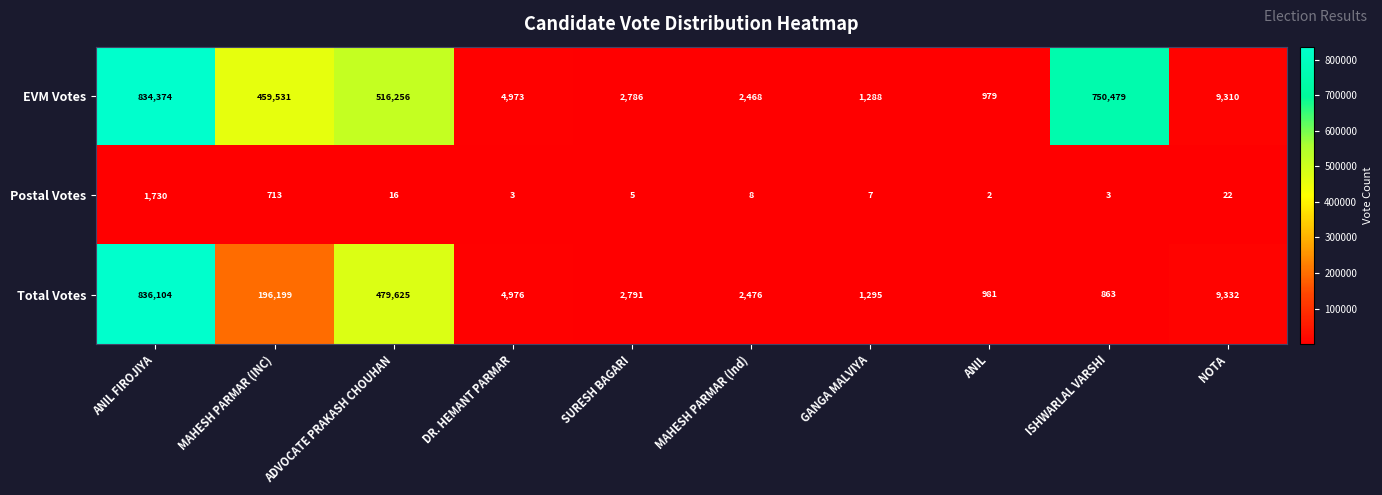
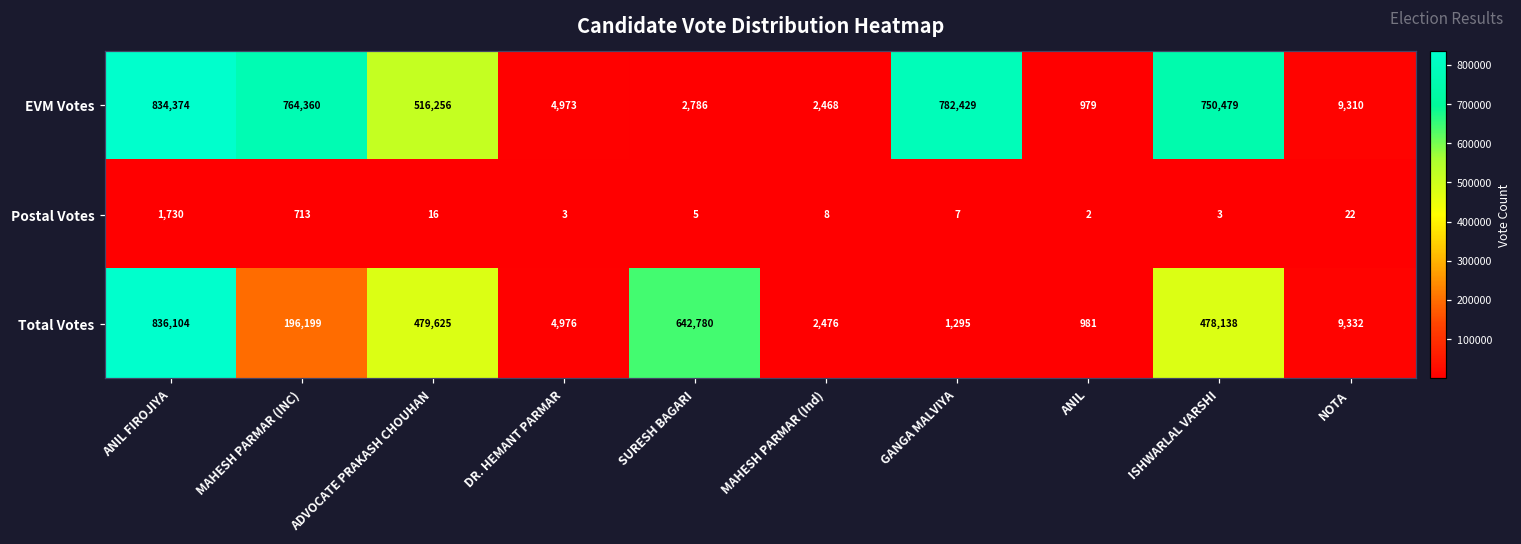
EVM Votes, MAHESH PARMAR (INC): 459,531 -> 764,360
EVM Votes, GANGA MALVIYA: 1,288 -> 782,429
Total Votes, SURESH BAGARI: 2,791 -> 642,780
Total Votes, ISHWARLAL VARSHI: 863 -> 478,138
